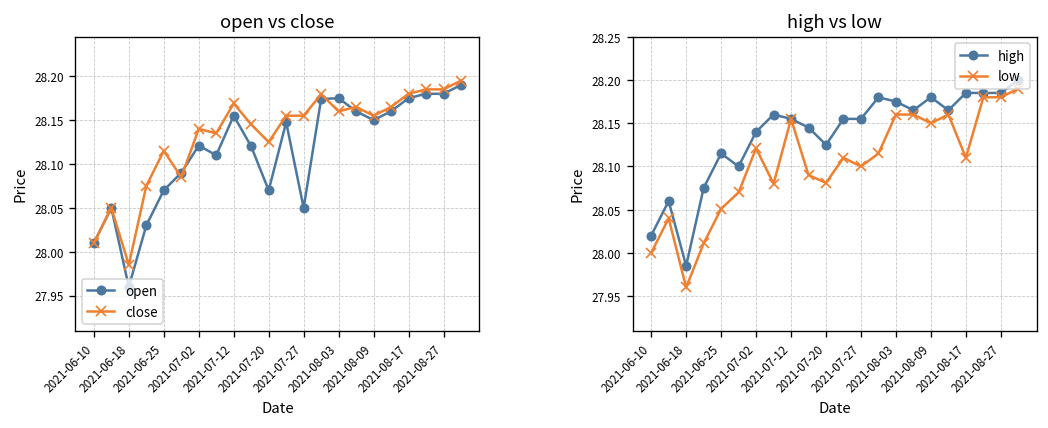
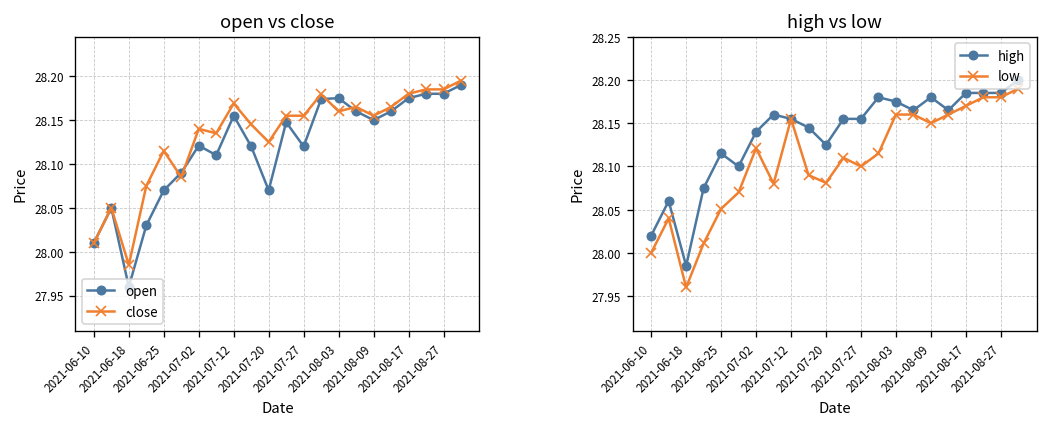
open vs close, open, 2021-07-27: 28.05 -> 28.12
high vs low, low, 2021-08-17: 28.11 -> 28.17
